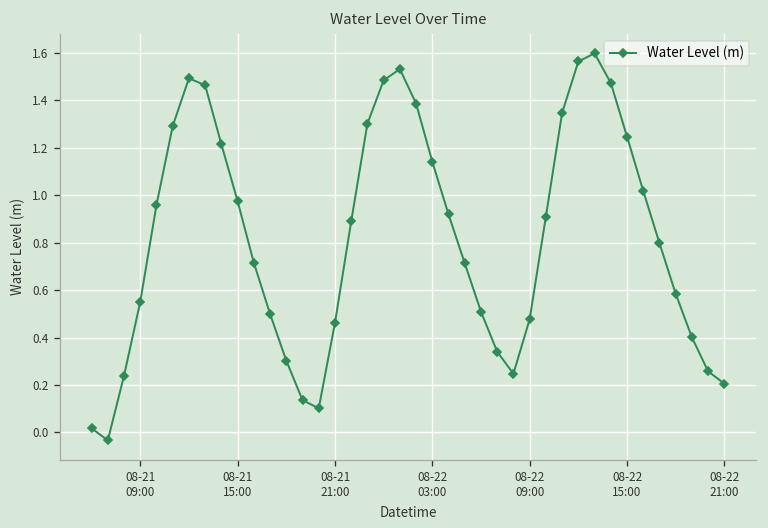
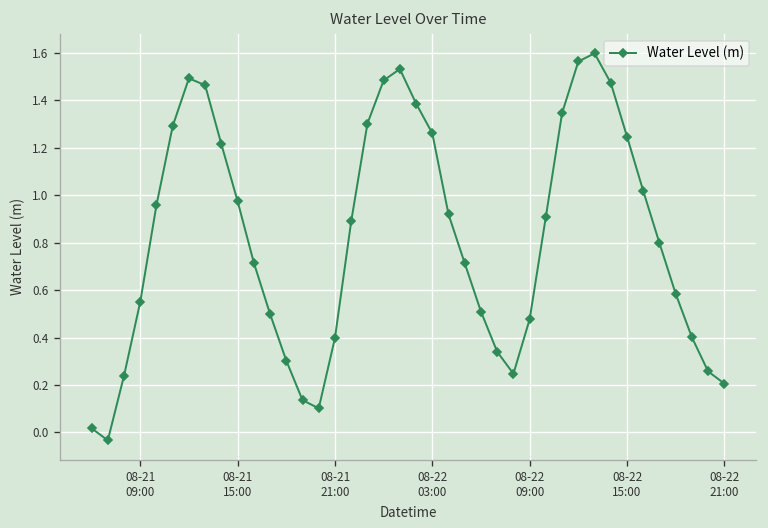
08-21 21:00: 0.46 -> 0.40
08-22 03:00: 1.14 -> 1.26
